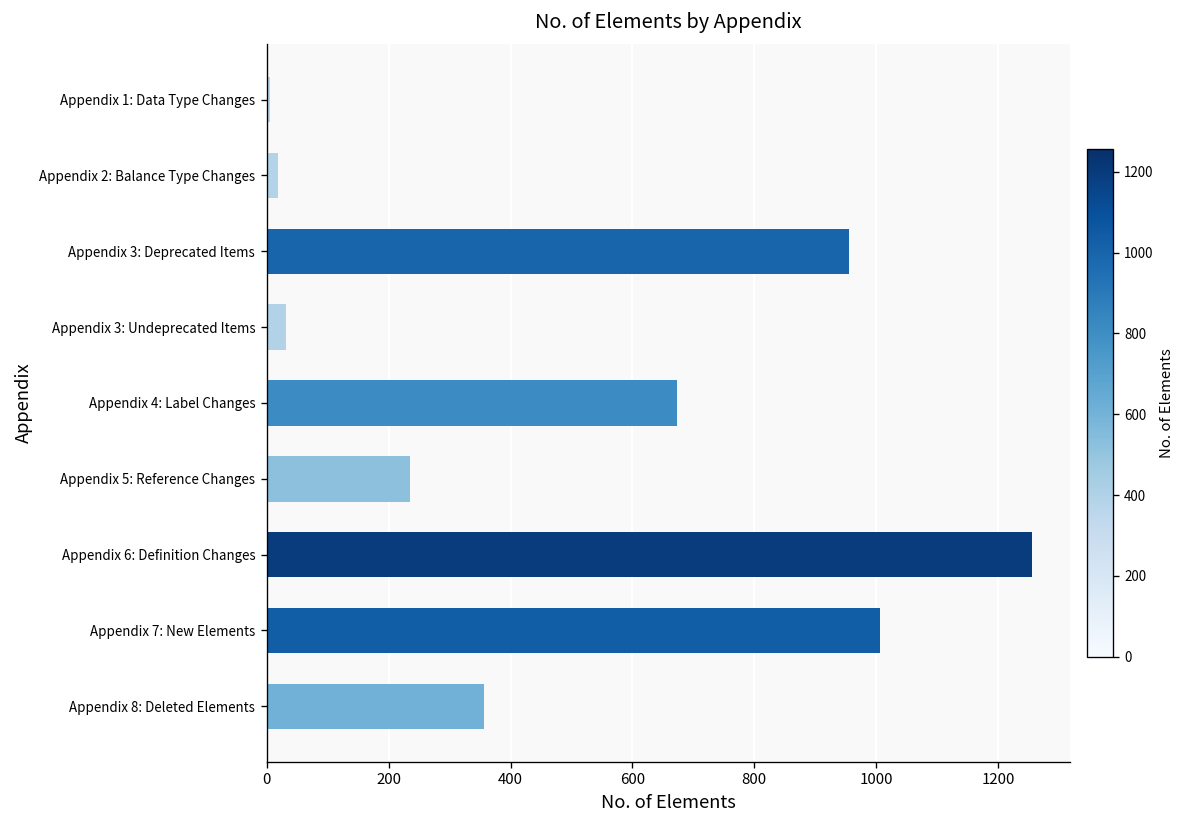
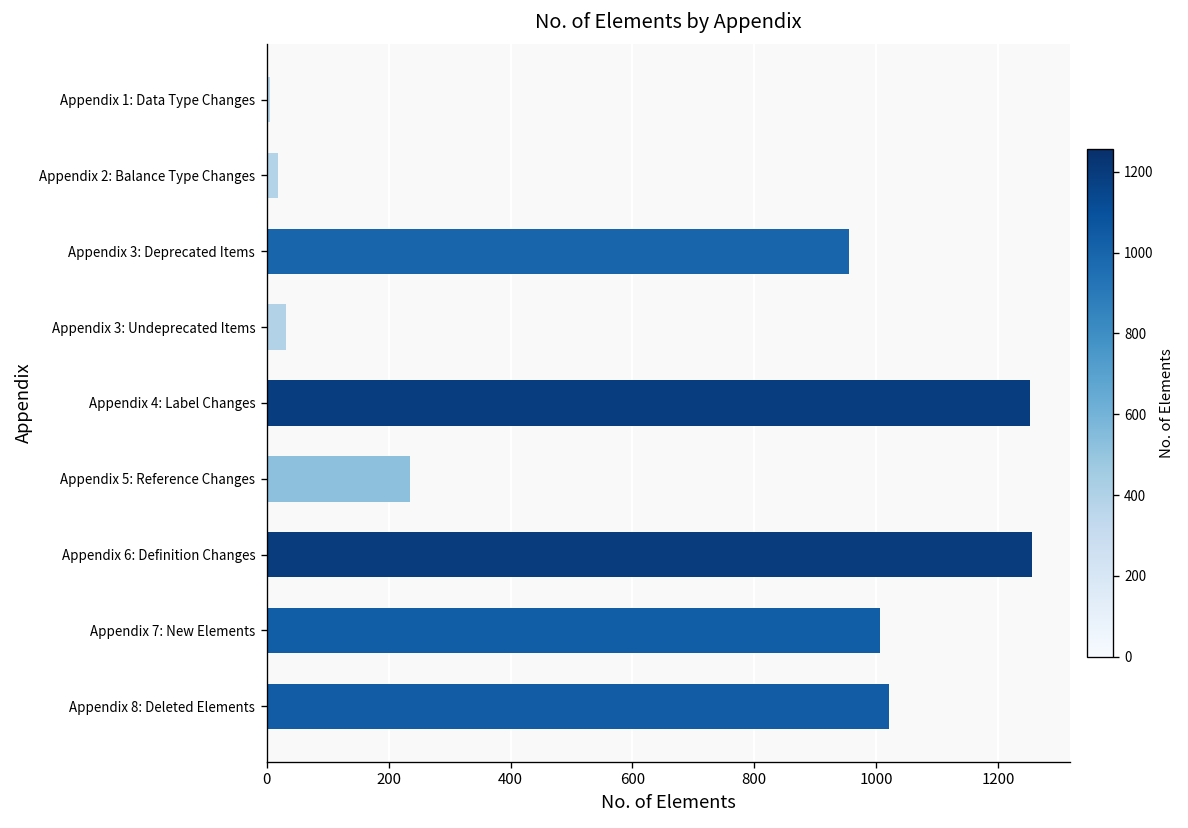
Appendix 4: Label Changes: 670 -> 1250
Appendix 8: Deleted Elements: 360 -> 1020
